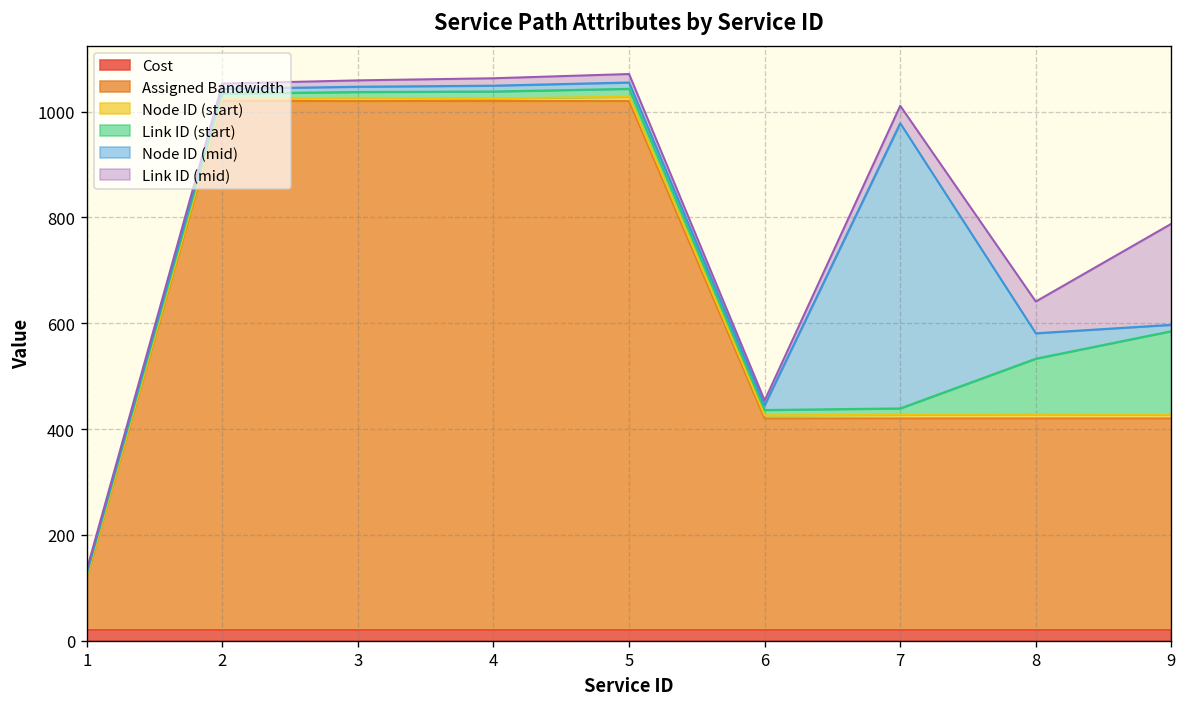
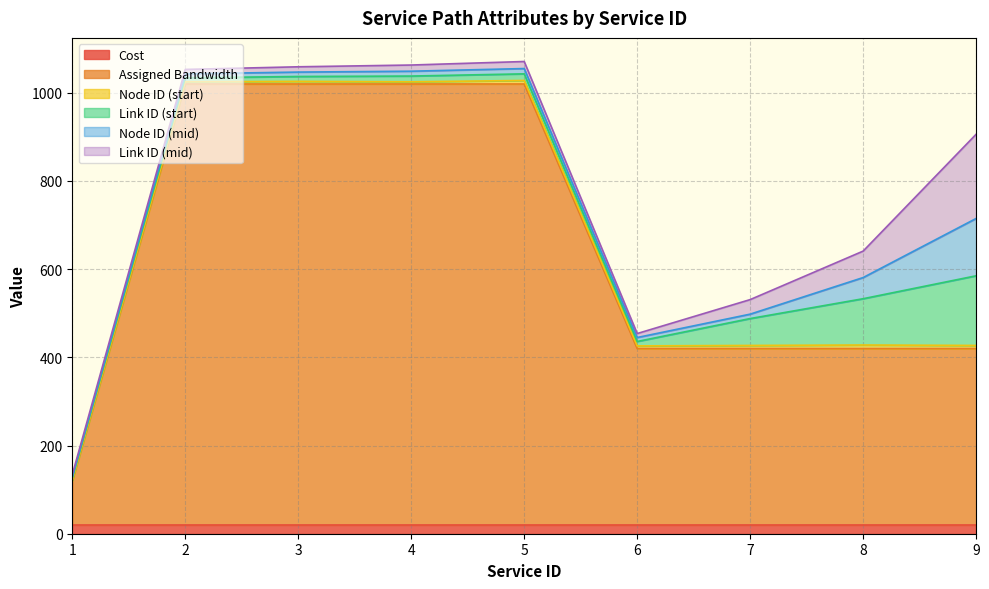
Link ID (start), 7: 10 -> 60
Node ID (mid), 7: 540 -> 10
Node ID (mid), 9: 10 -> 130
